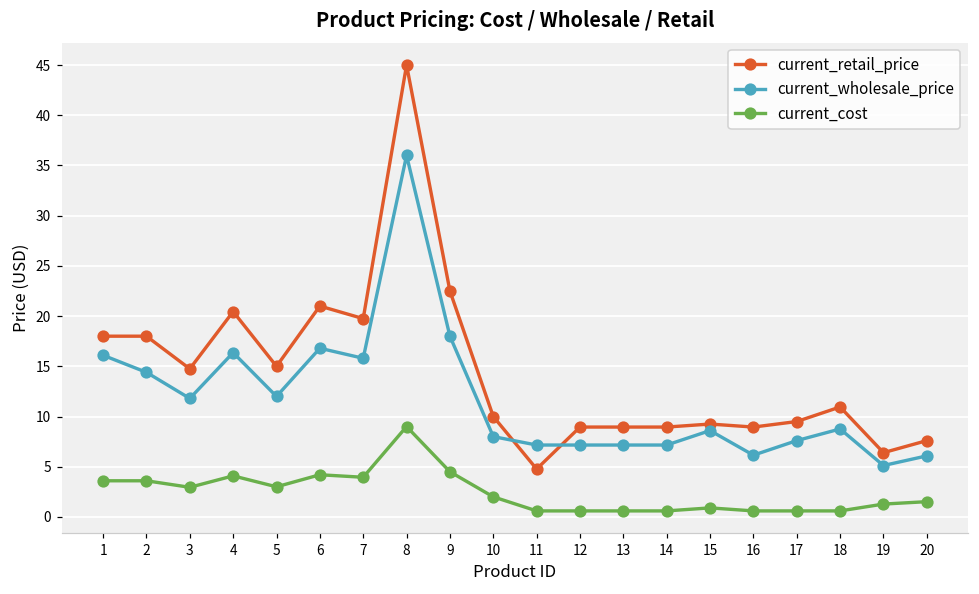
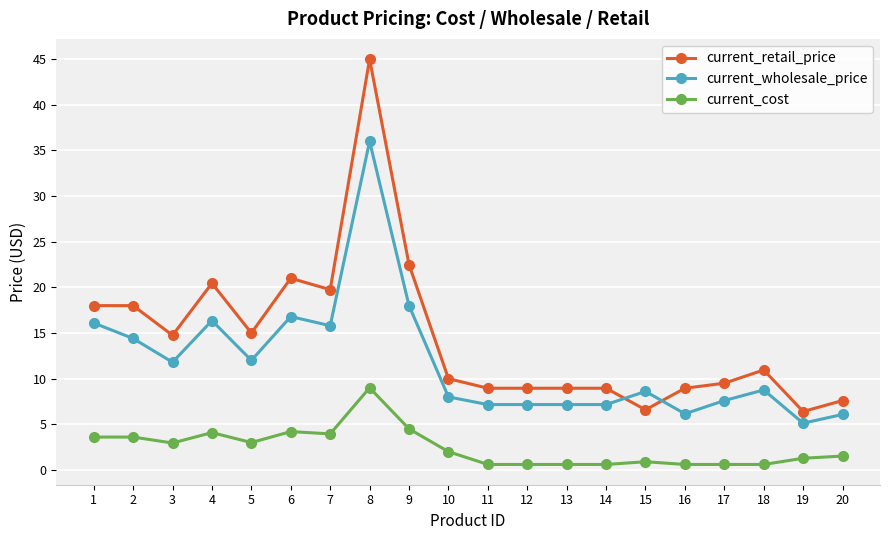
current_retail_price, 11: 5 -> 9
current_retail_price, 15: 9 -> 7
